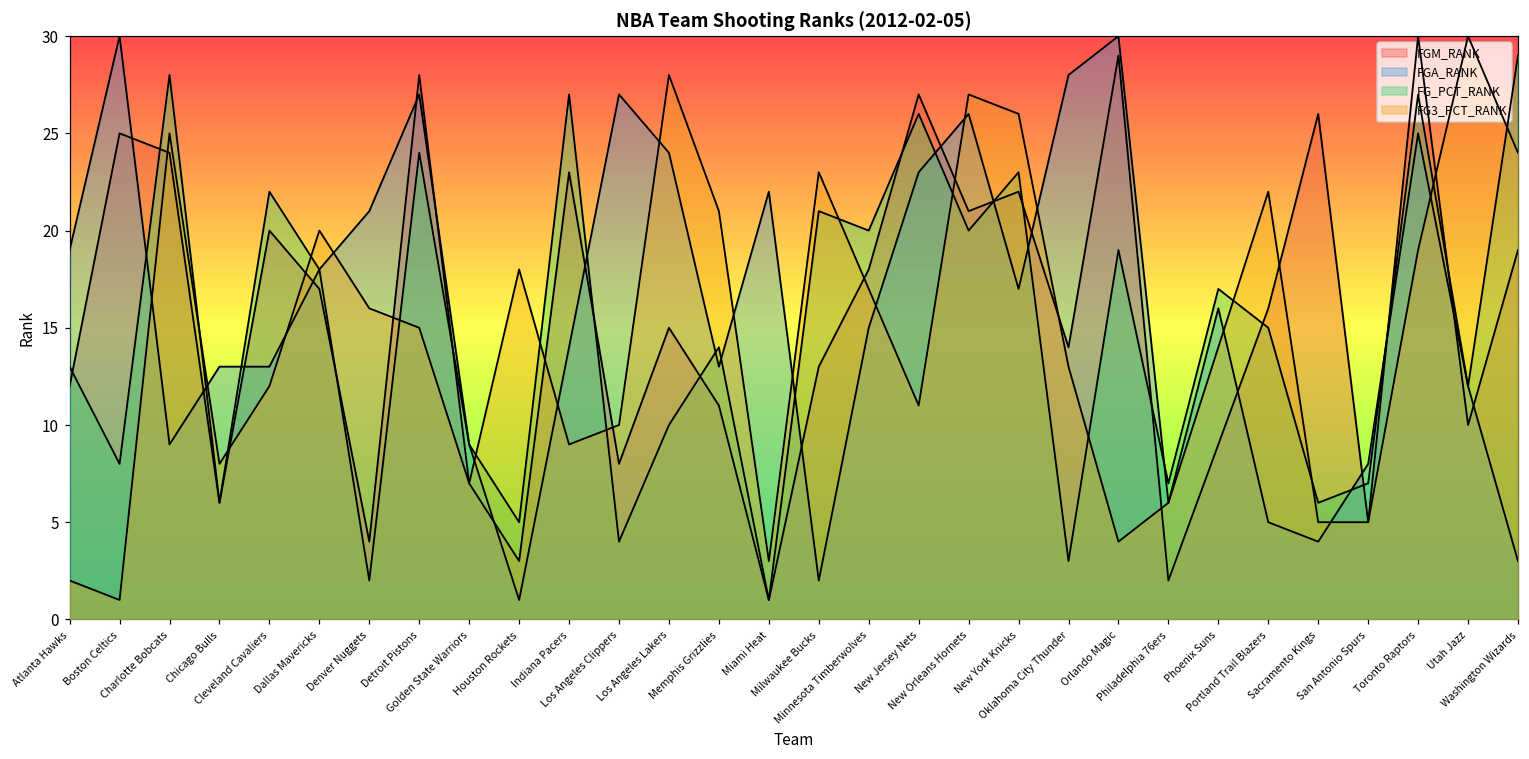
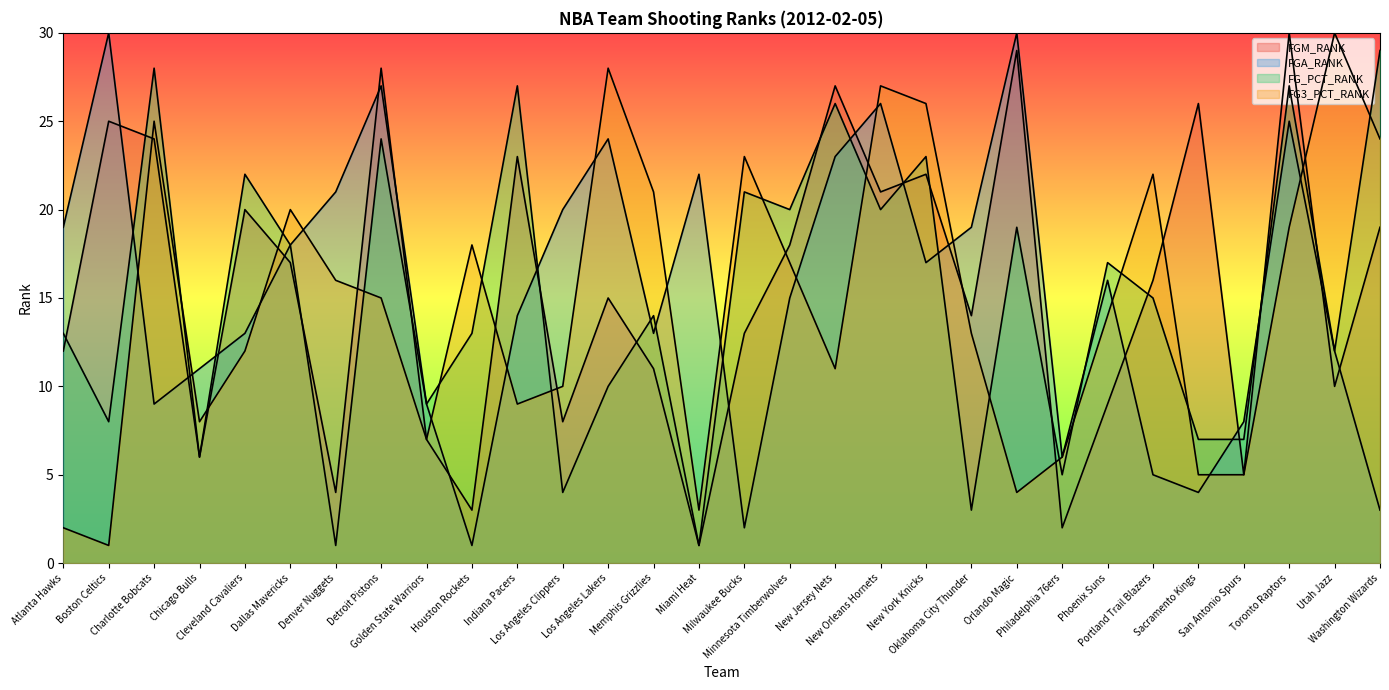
FGA_RANK, Chicago Bulls: 13 -> 11
FG_PCT_RANK, Denver Nuggets: 2 -> 1
FG_PCT_RANK, Houston Rockets: 5 -> 13
FGA_RANK, Los Angeles Clippers: 27 -> 20
FGA_RANK, Oklahoma City Thunder: 28 -> 19
FG_PCT_RANK, Philadelphia 76ers: 7 -> 5
FG_PCT_RANK, Sacramento Kings: 6 -> 7
